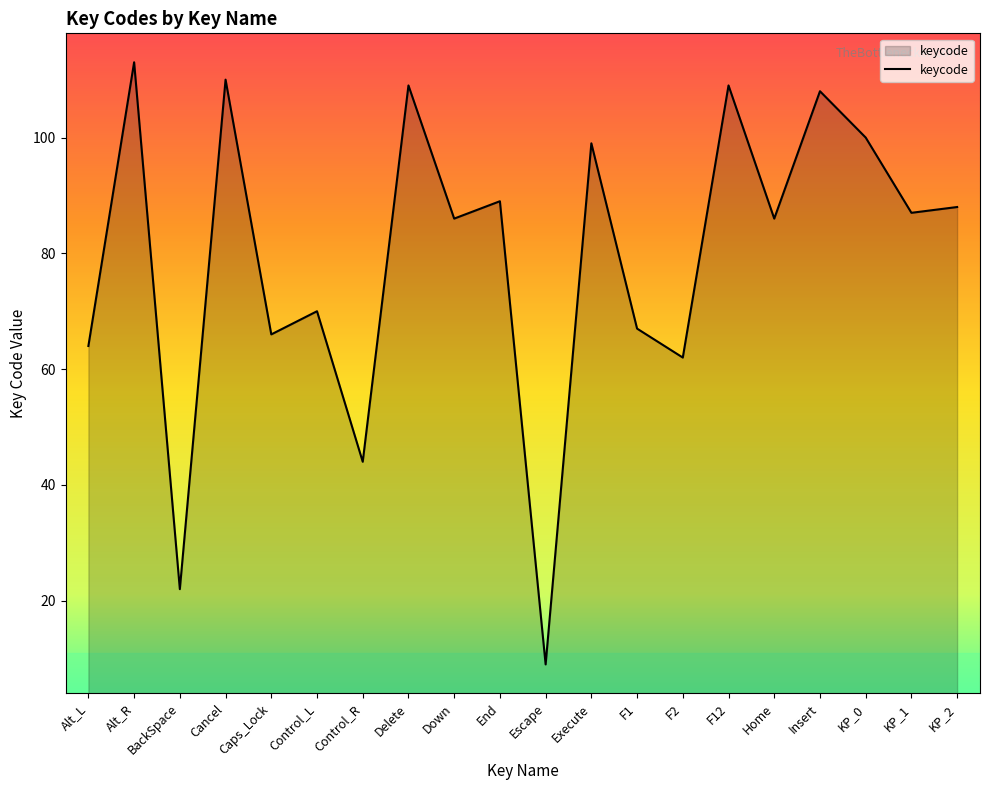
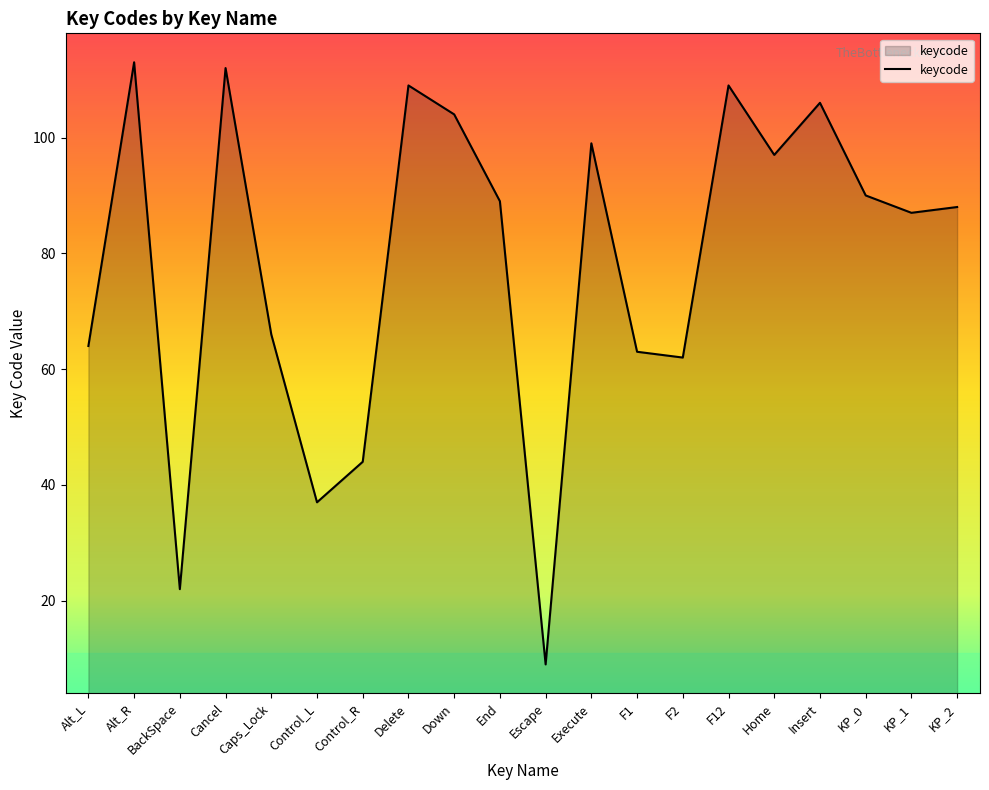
Cancel: 110 -> 112
Control_L: 70 -> 37
Down: 86 -> 104
F1: 67 -> 63
Home: 86 -> 97
Insert: 108 -> 106
KP_0: 100 -> 90
